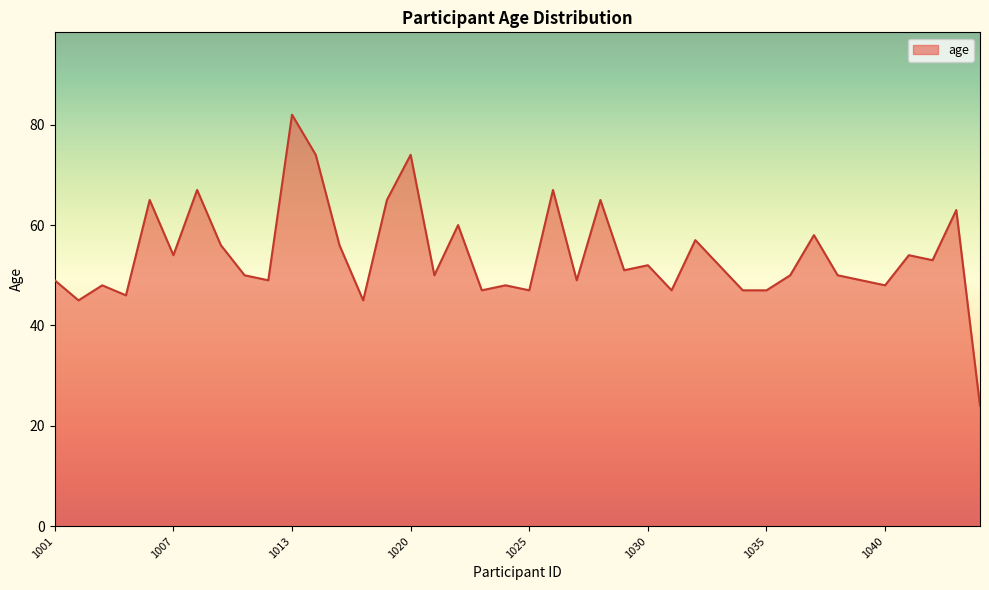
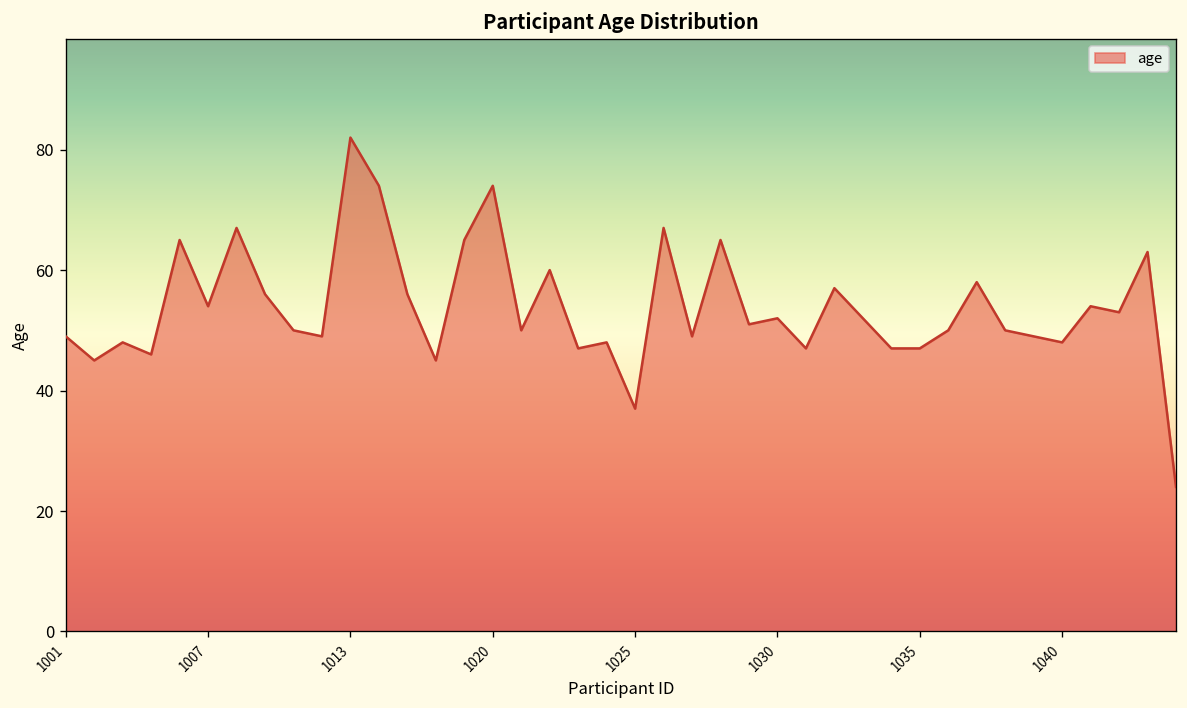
1025: 47 -> 37
